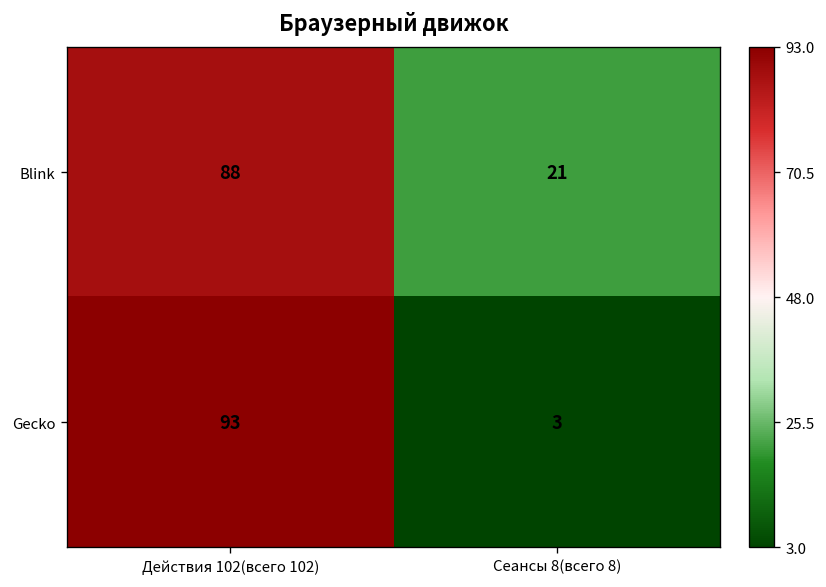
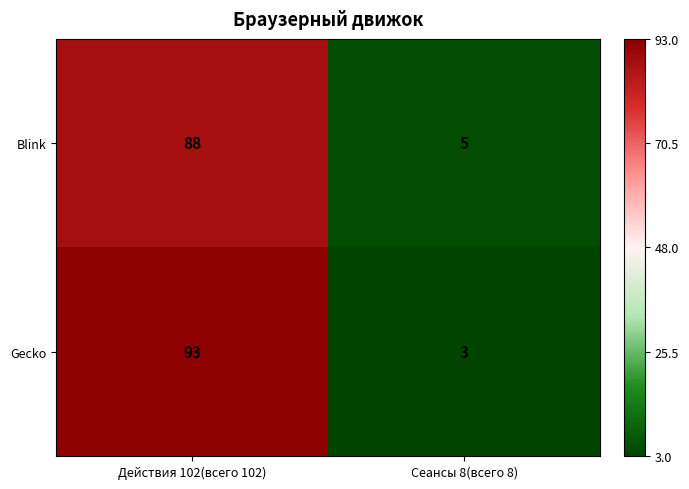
Blink, Сеансы 8(всего 8): 21 -> 5
